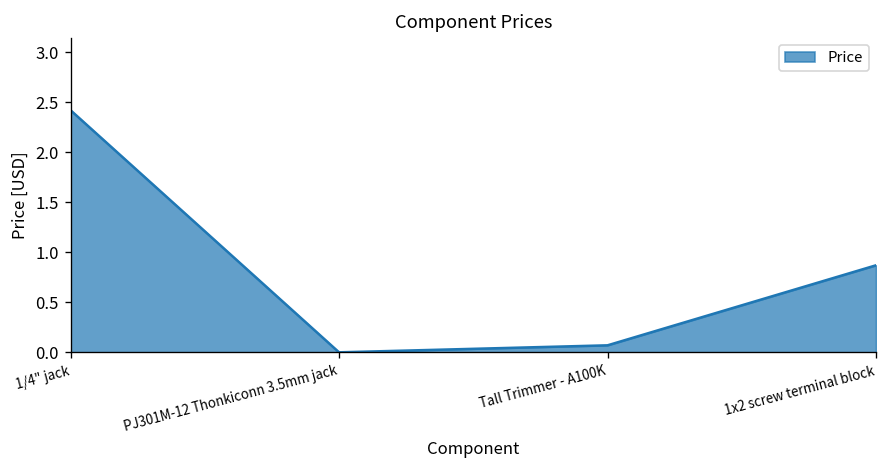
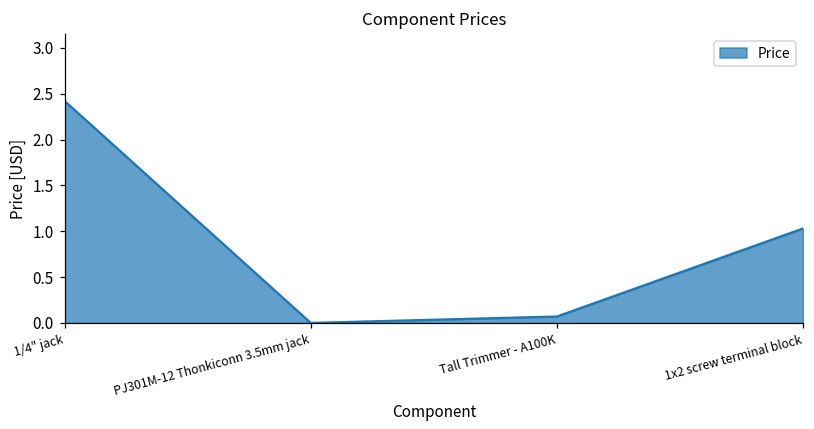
1x2 screw terminal block: 0.9 -> 1.0
